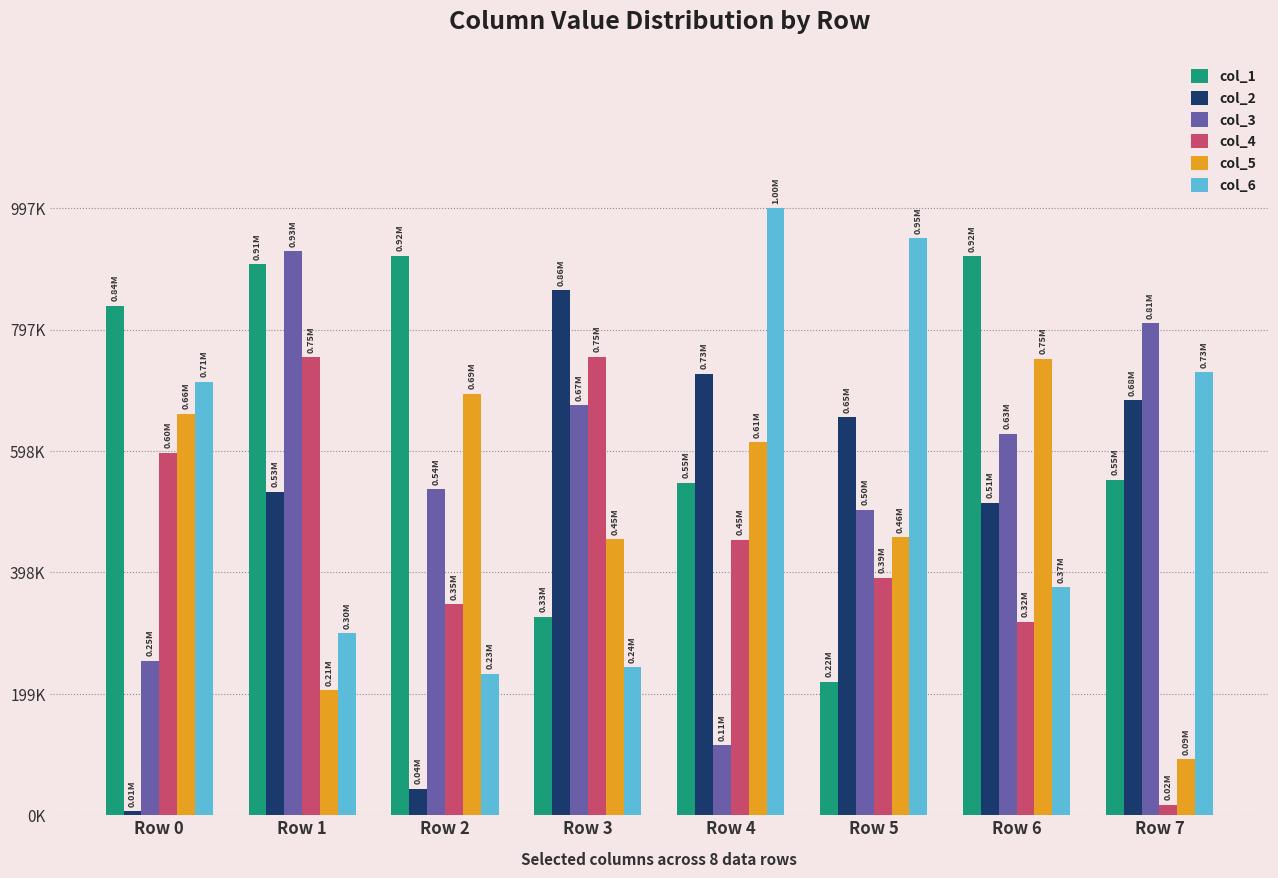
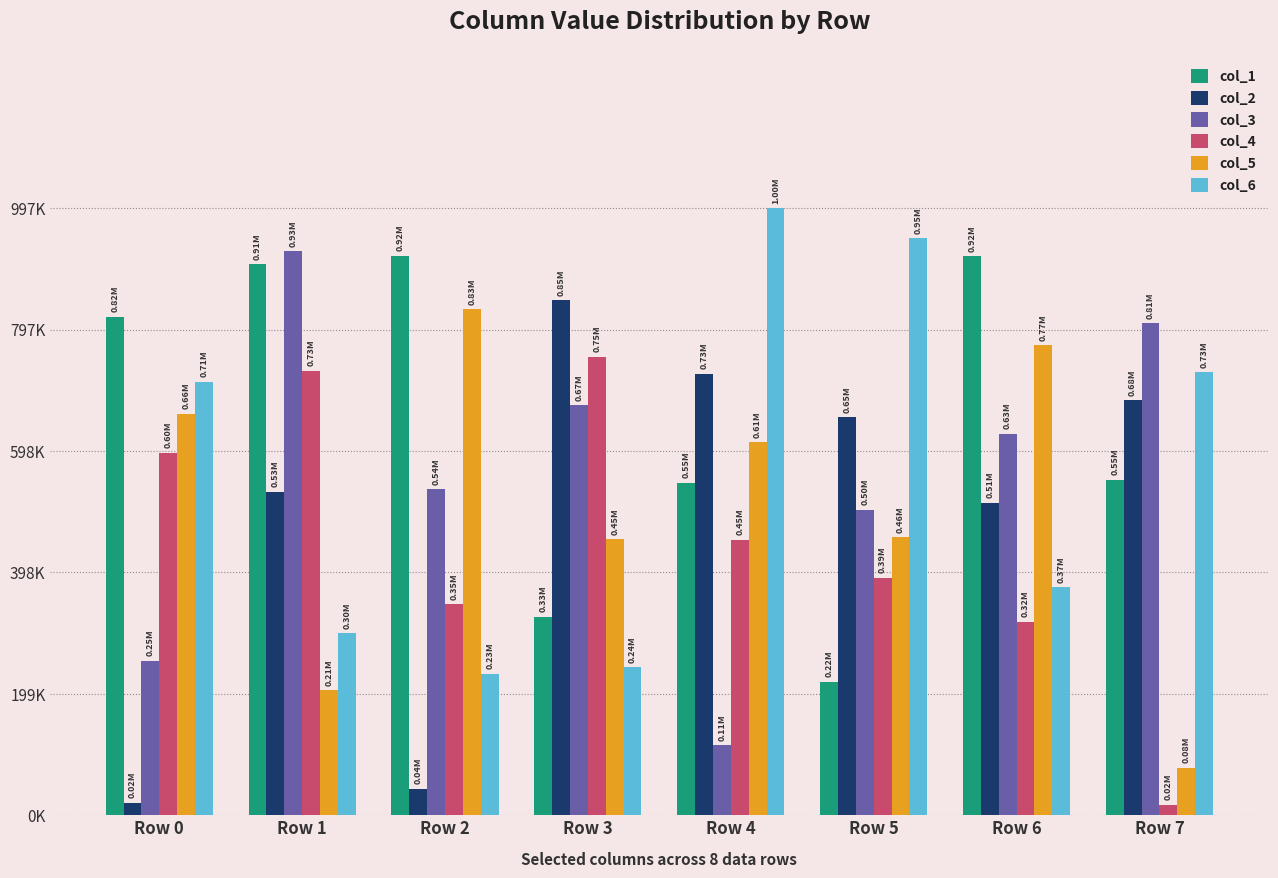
col_1, Row 0: 0.84M -> 0.82M
col_2, Row 0: 0.01M -> 0.02M
col_4, Row 1: 0.75M -> 0.73M
col_5, Row 2: 0.69M -> 0.83M
col_2, Row 3: 0.86M -> 0.85M
col_5, Row 6: 0.75M -> 0.77M
col_5, Row 7: 0.09M -> 0.08M
